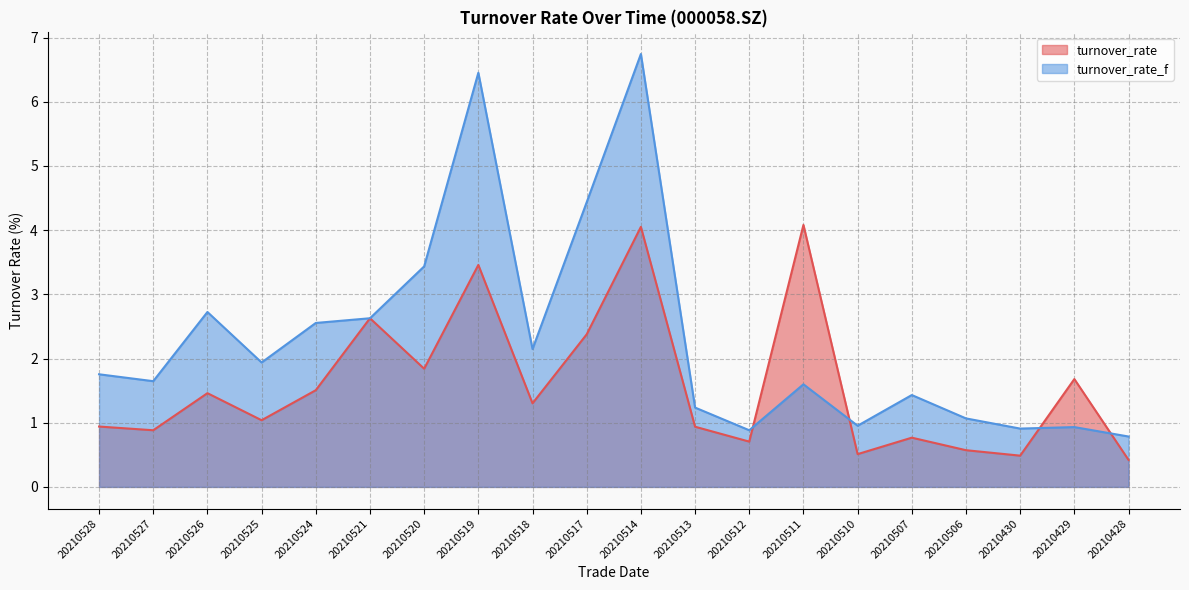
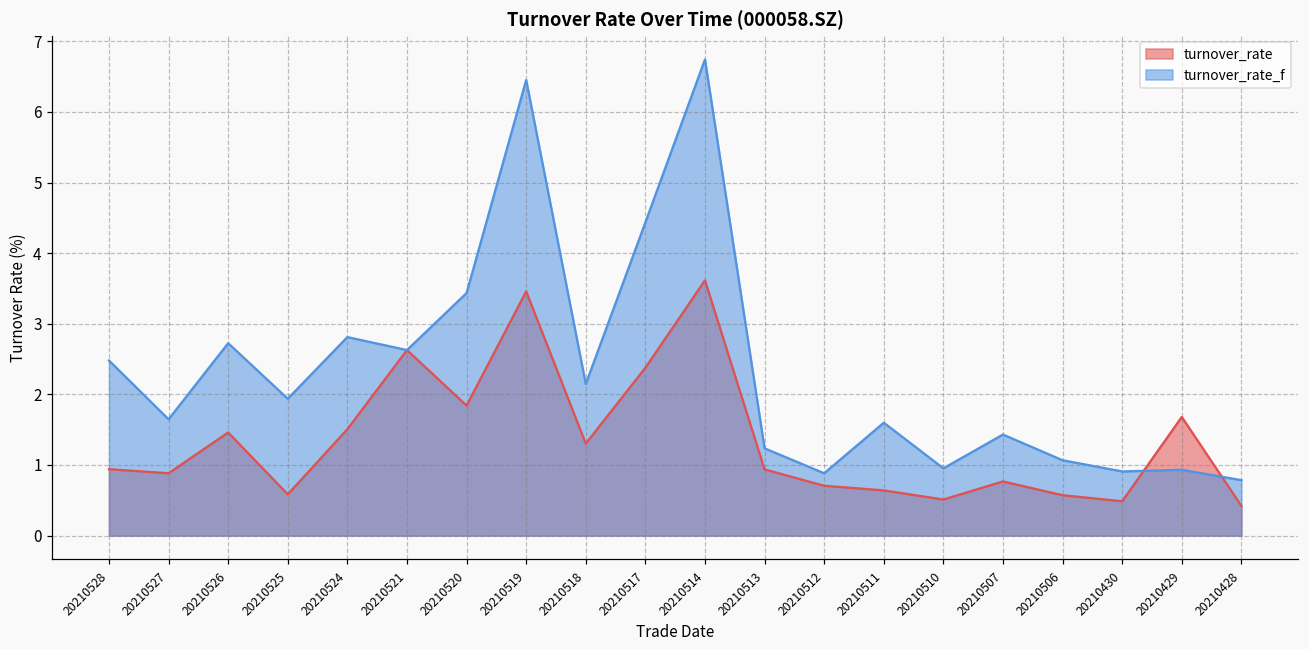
turnover_rate_f, 20210528: 1.8 -> 2.5
turnover_rate, 20210525: 1.0 -> 0.6
turnover_rate_f, 20210524: 2.6 -> 2.8
turnover_rate, 20210514: 4.1 -> 3.6
turnover_rate, 20210511: 4.1 -> 0.6
